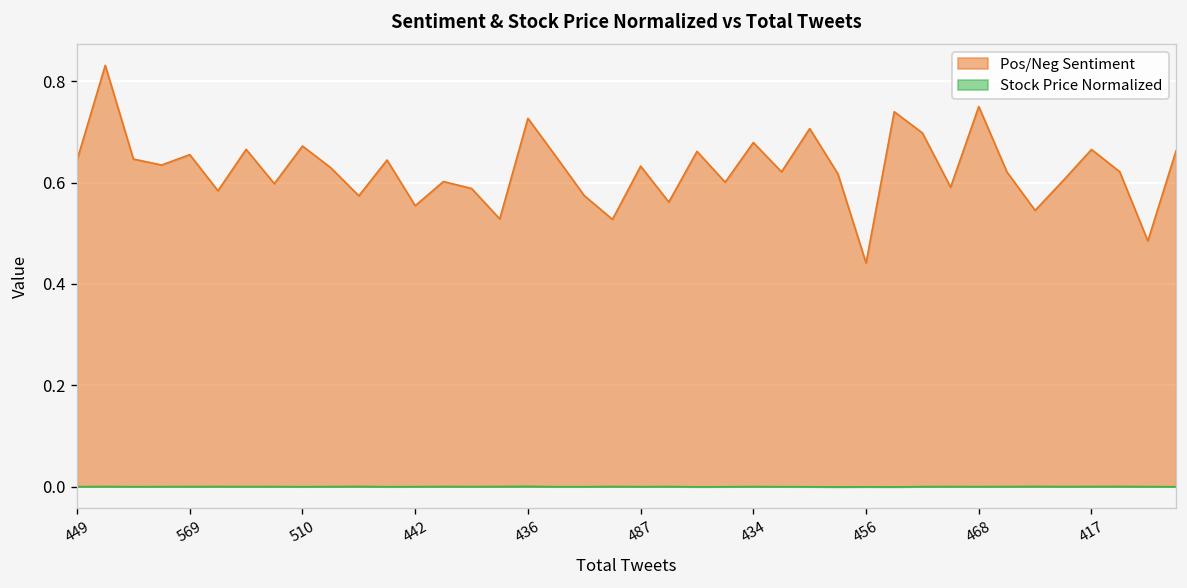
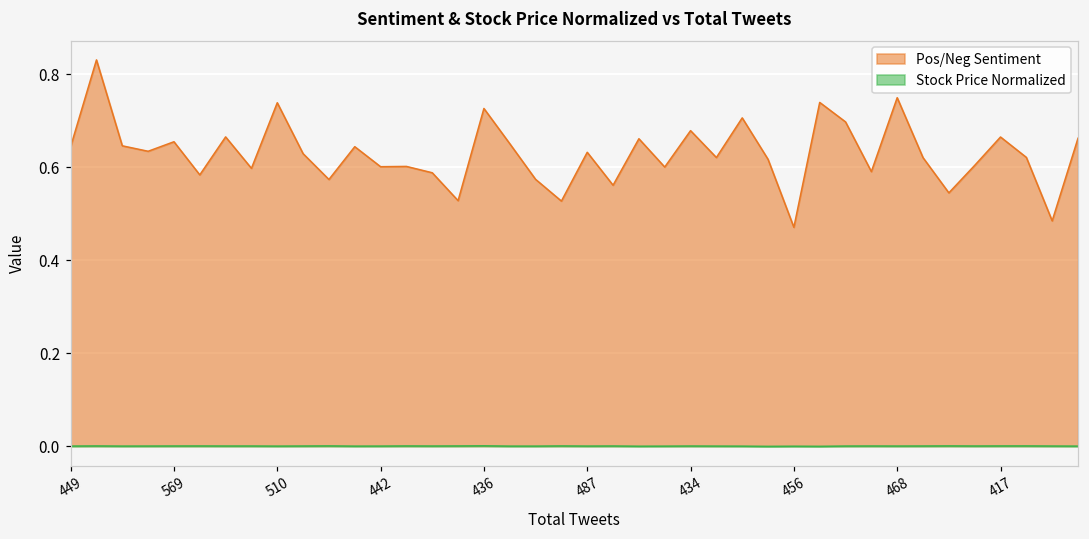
Pos/Neg Sentiment, 510: 0.67 -> 0.74
Pos/Neg Sentiment, 442: 0.55 -> 0.60
Pos/Neg Sentiment, 456: 0.44 -> 0.47
